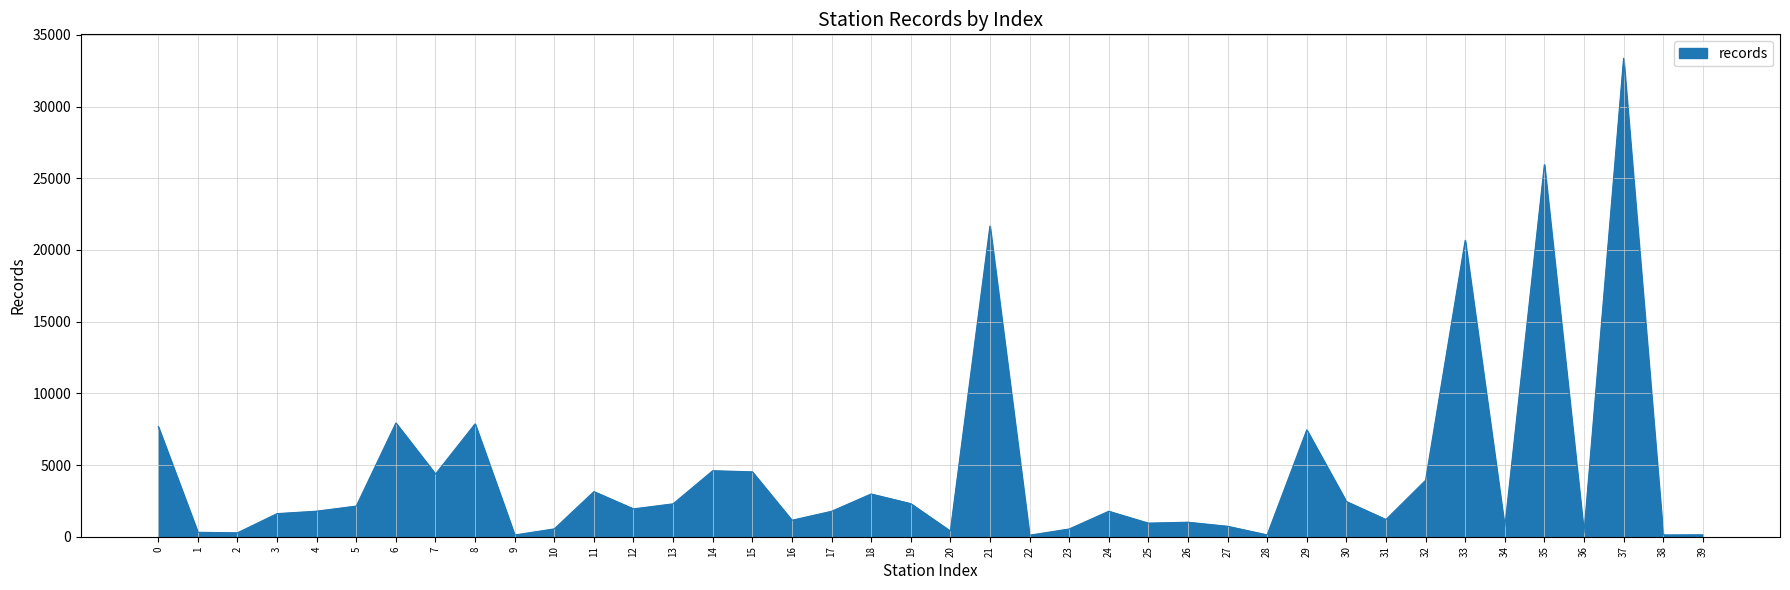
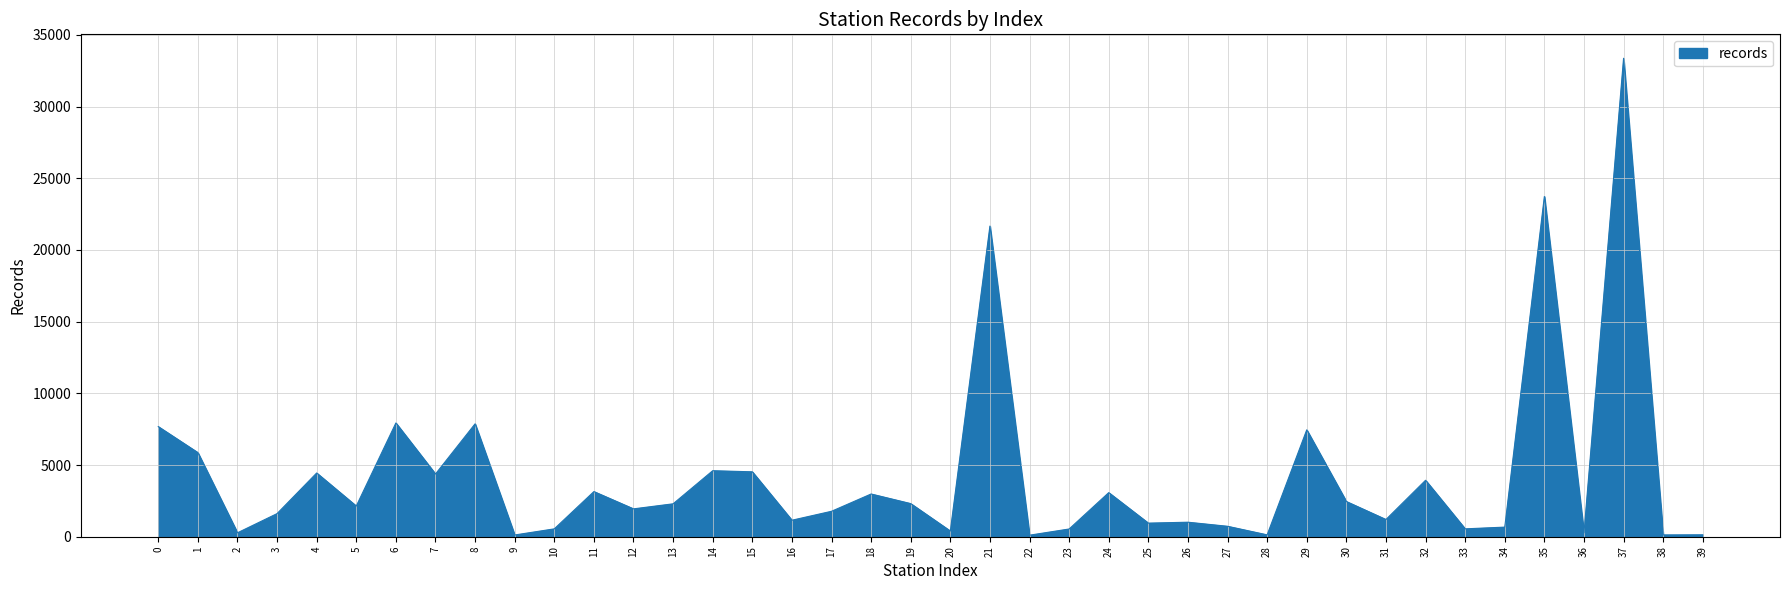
1: 300 -> 5900
4: 1800 -> 4400
24: 1800 -> 3100
33: 20700 -> 500
35: 26000 -> 23700
